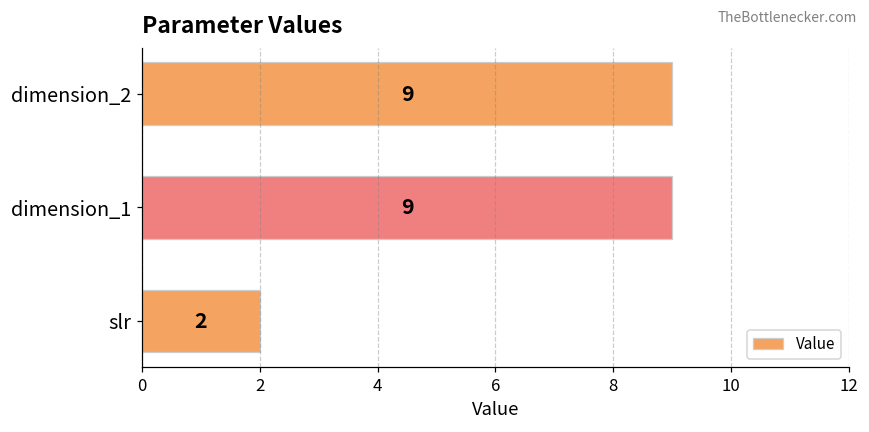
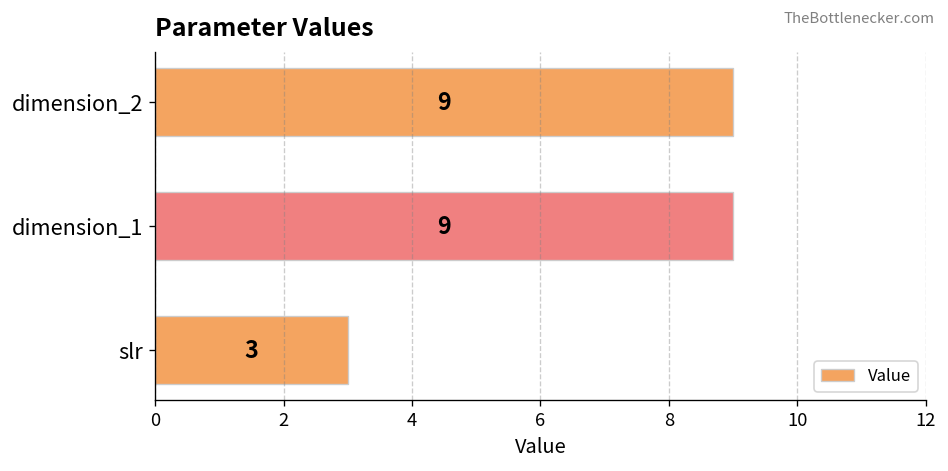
slr: 2 -> 3
